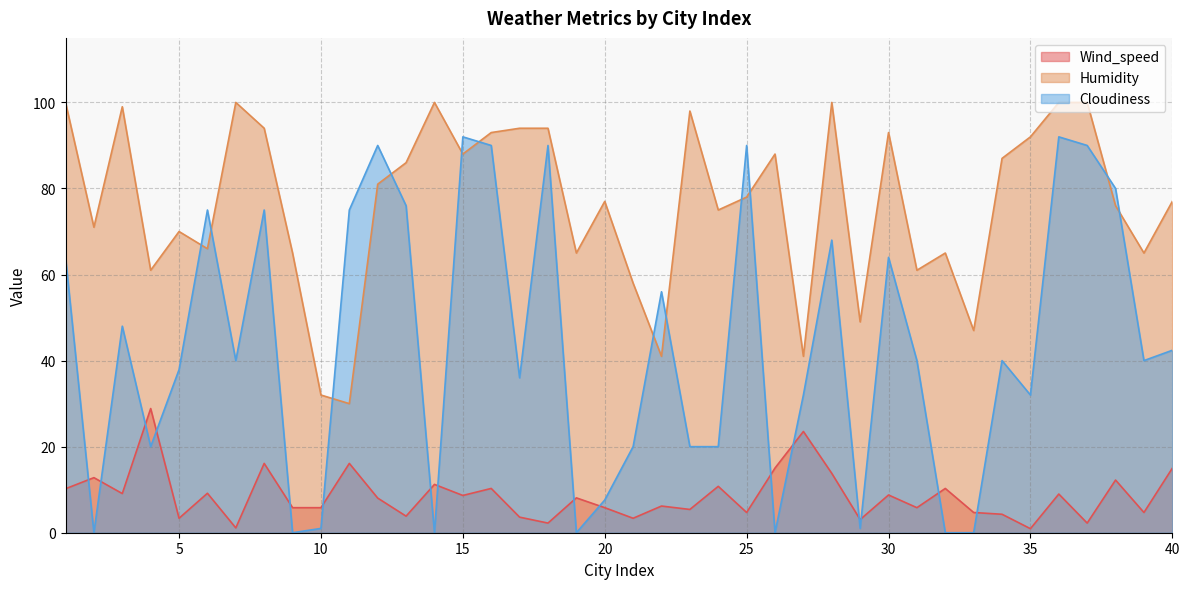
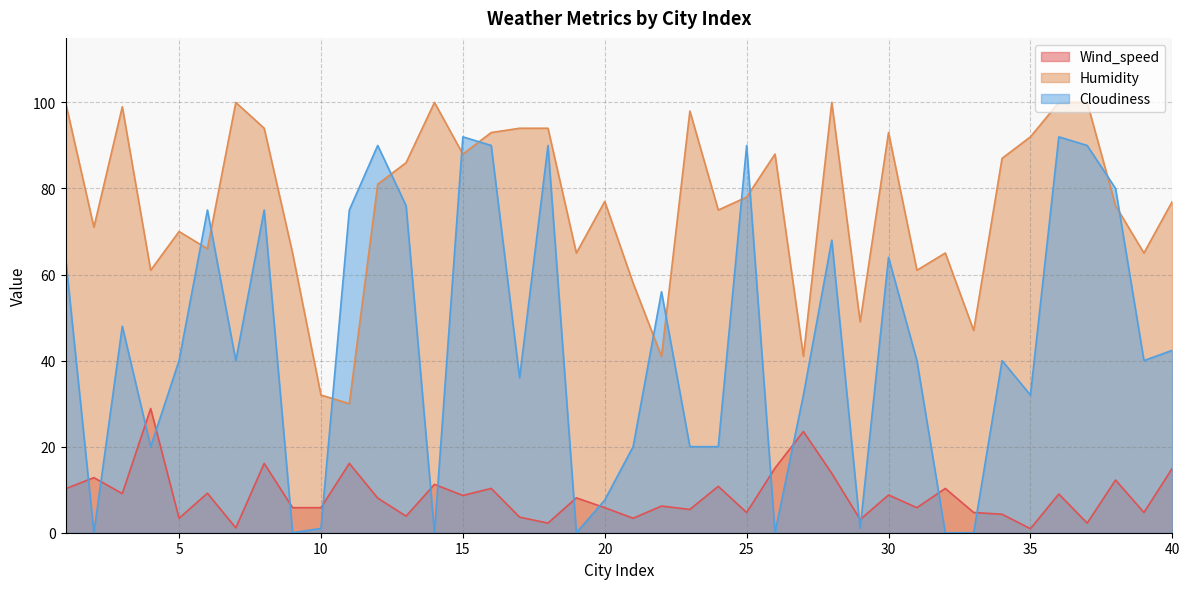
Cloudiness, 5: 38 -> 40
